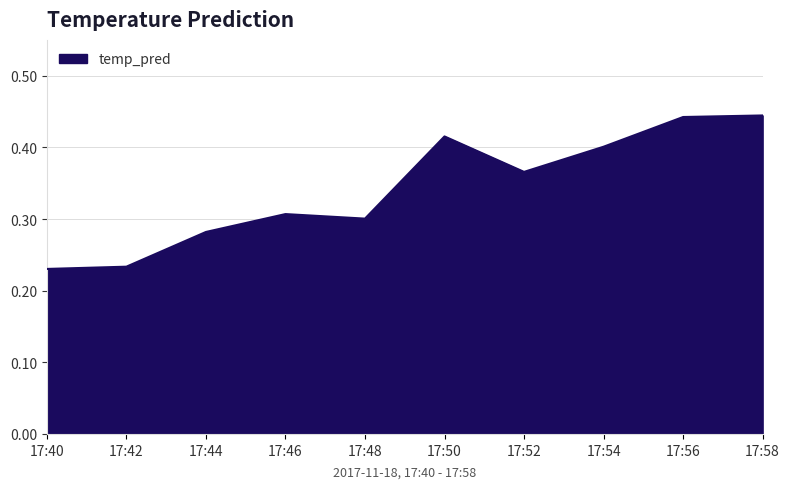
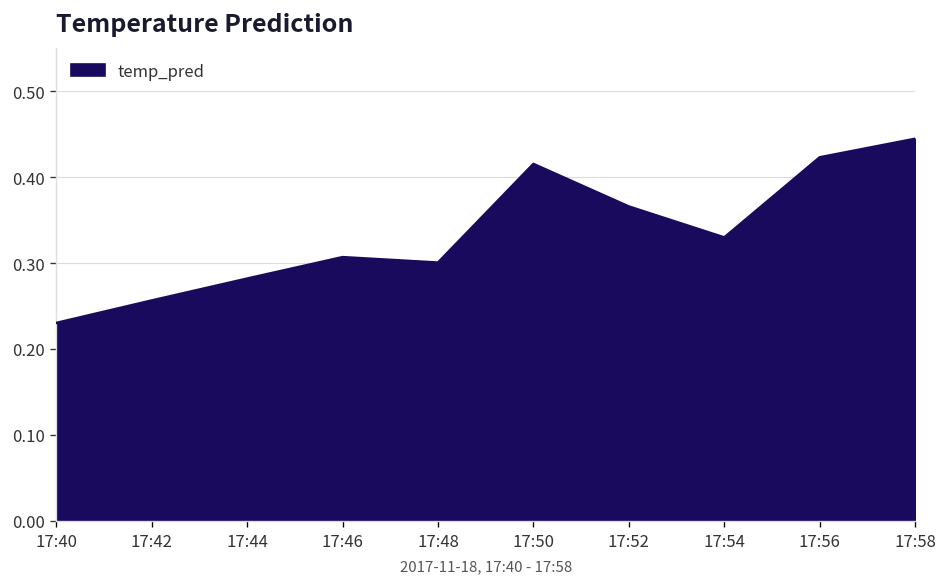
17:42: 0.23 -> 0.26
17:54: 0.40 -> 0.33
17:56: 0.44 -> 0.42
